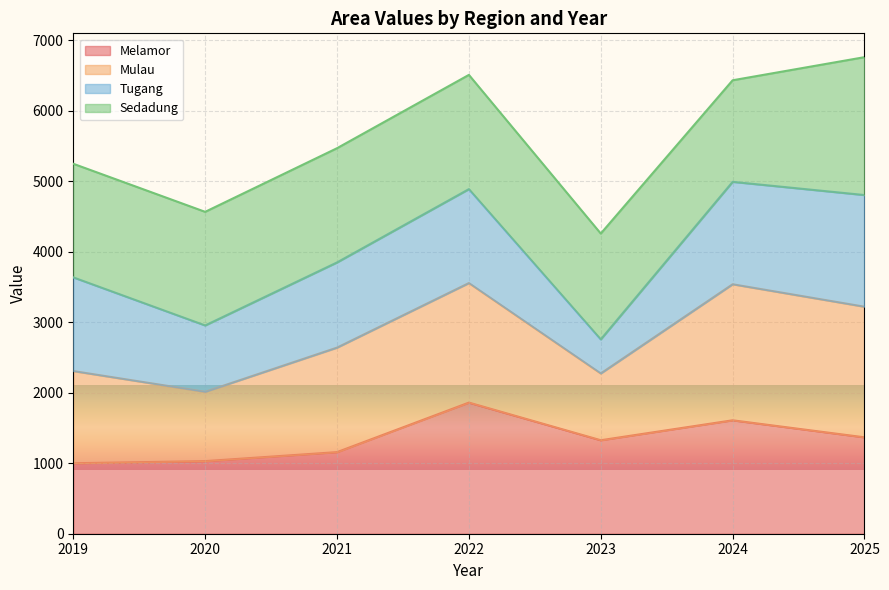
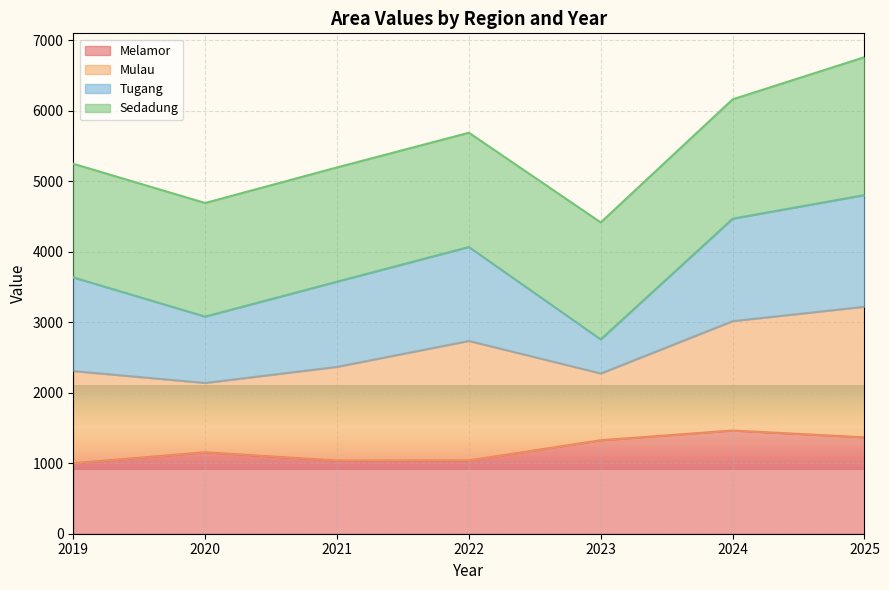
Melamor, 2020: 1000 -> 1200
Melamor, 2021: 1200 -> 1000
Mulau, 2021: 1500 -> 1300
Melamor, 2022: 1900 -> 1000
Sedadung, 2023: 1500 -> 1700
Melamor, 2024: 1600 -> 1500
Mulau, 2024: 1900 -> 1600
Sedadung, 2024: 1400 -> 1700
